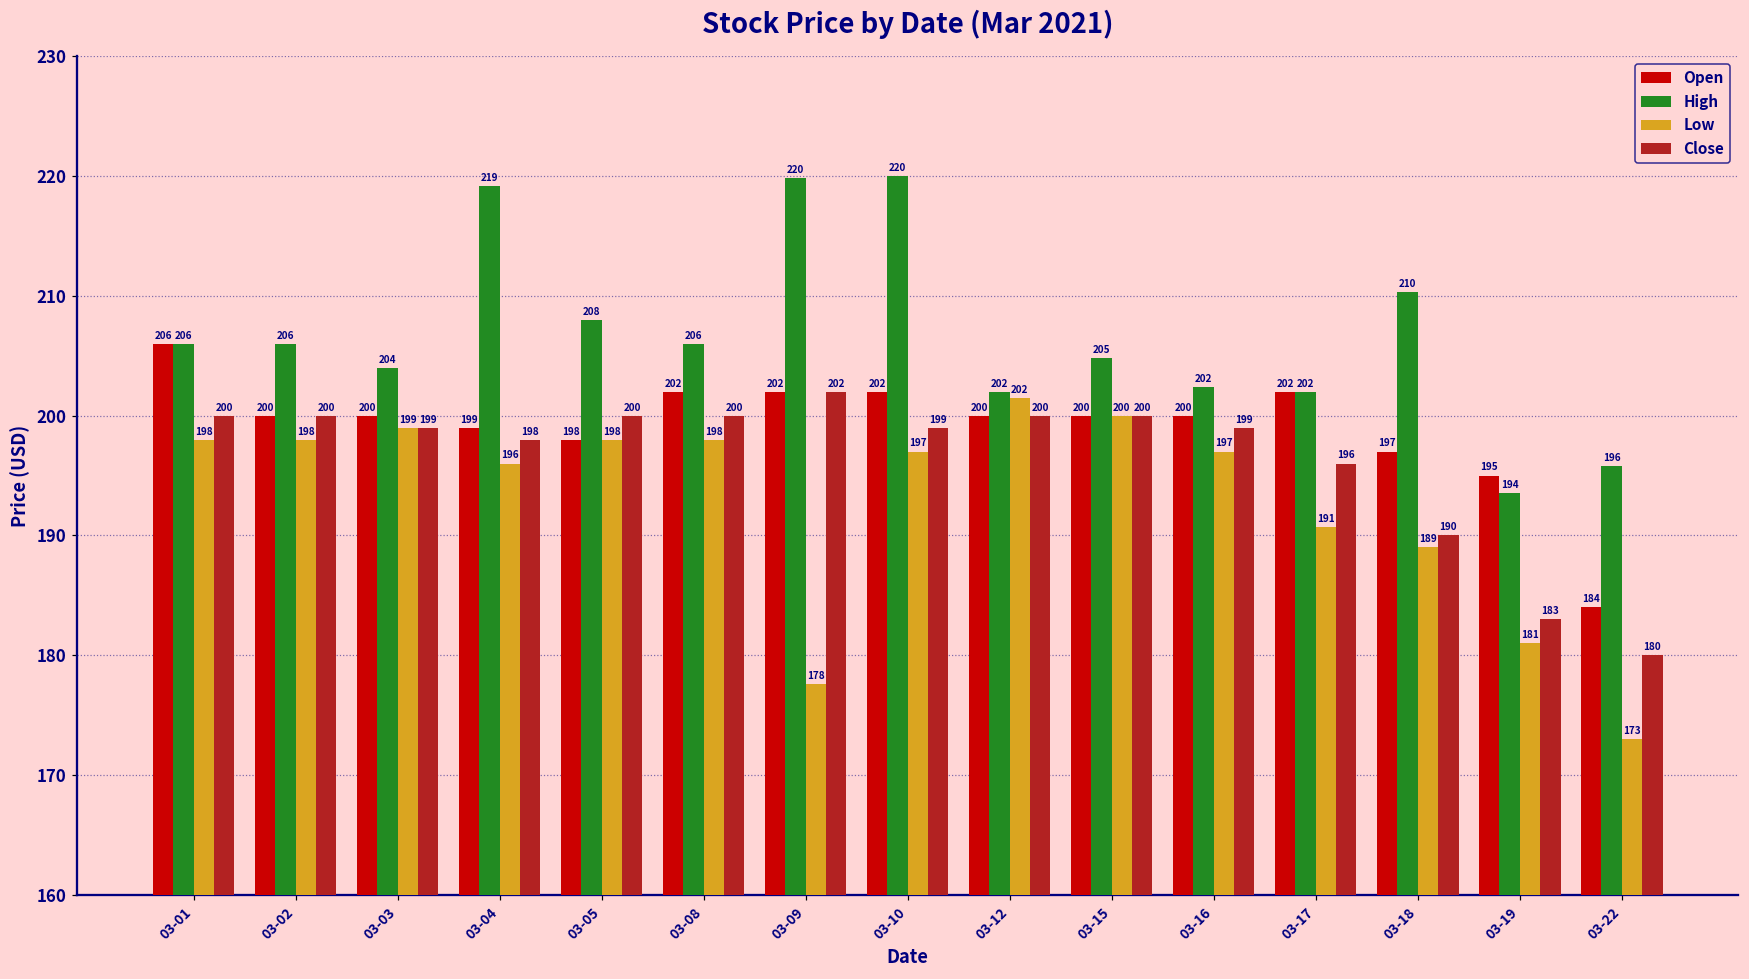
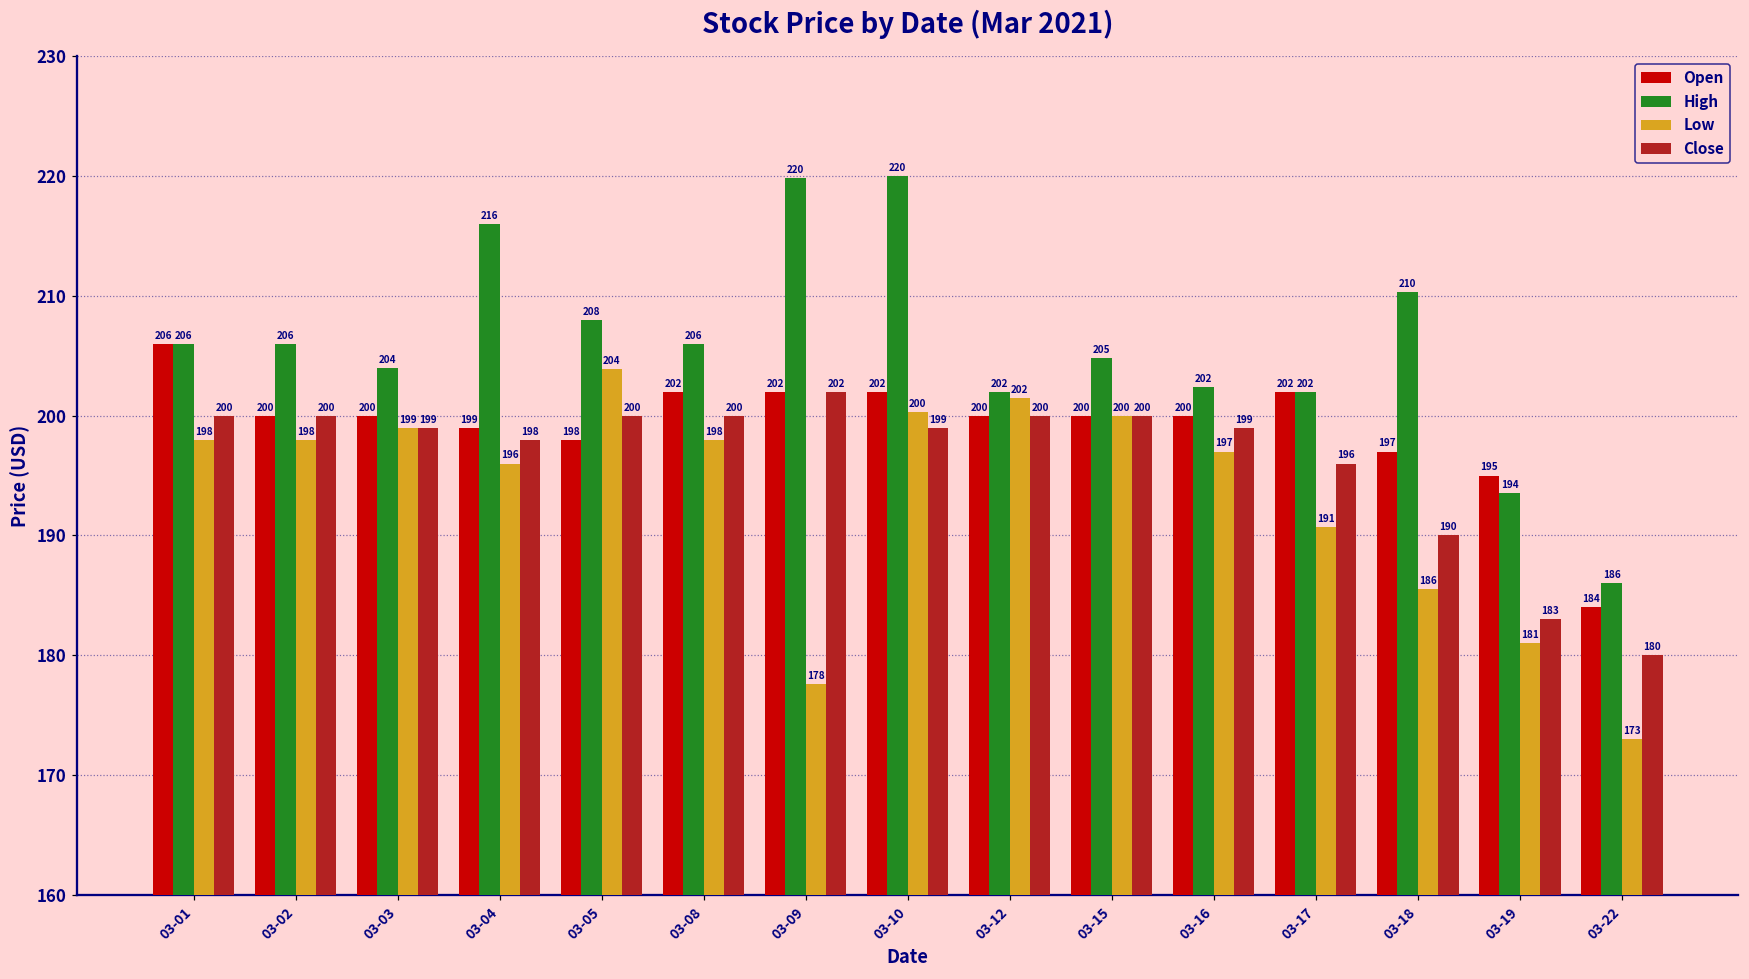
High, 03-04: 219 -> 216
Low, 03-05: 198 -> 204
Low, 03-10: 197 -> 200
Low, 03-18: 189 -> 186
High, 03-22: 196 -> 186
